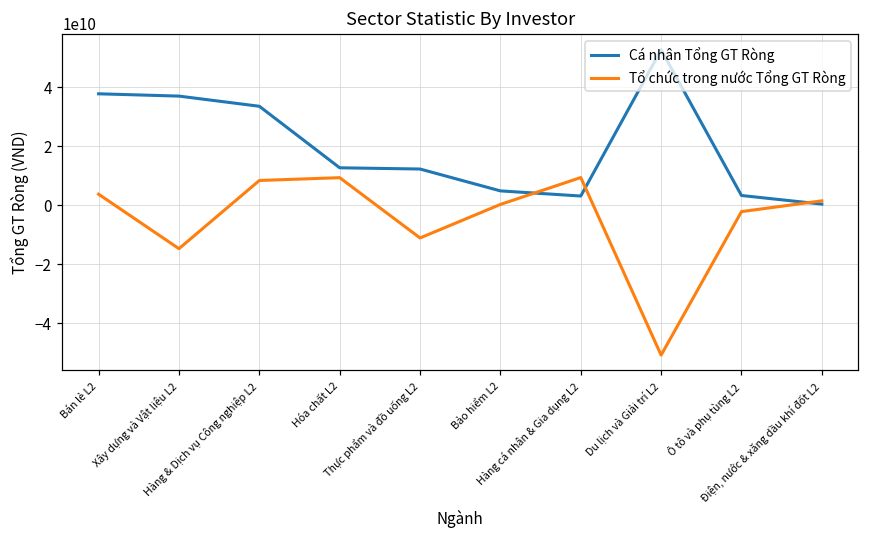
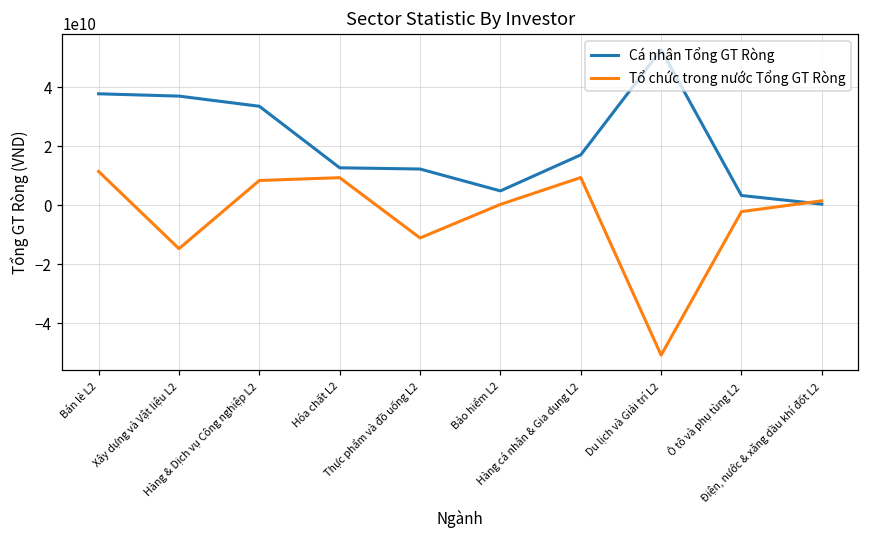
Tổ chức trong nước Tổng GT Ròng, Bán lẻ L2: 4000000000 -> 11000000000
Cá nhân Tổng GT Ròng, Hàng cá nhân & Gia dụng L2: 3000000000 -> 17000000000
